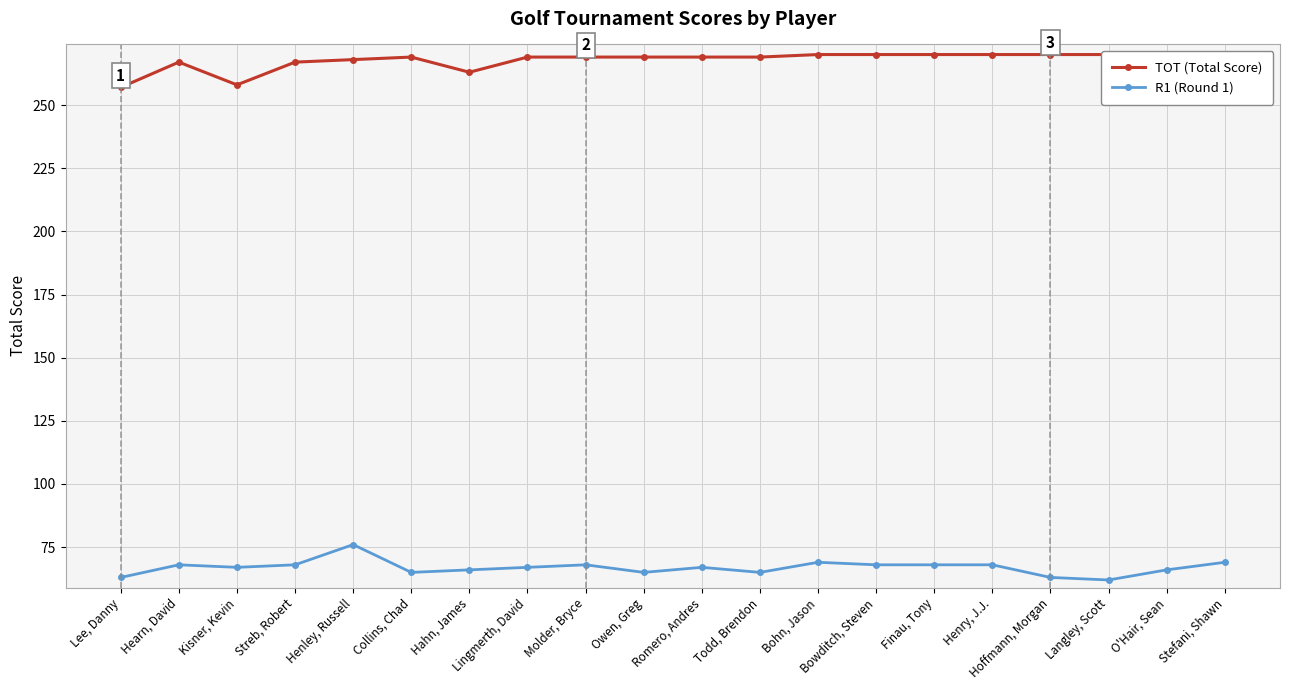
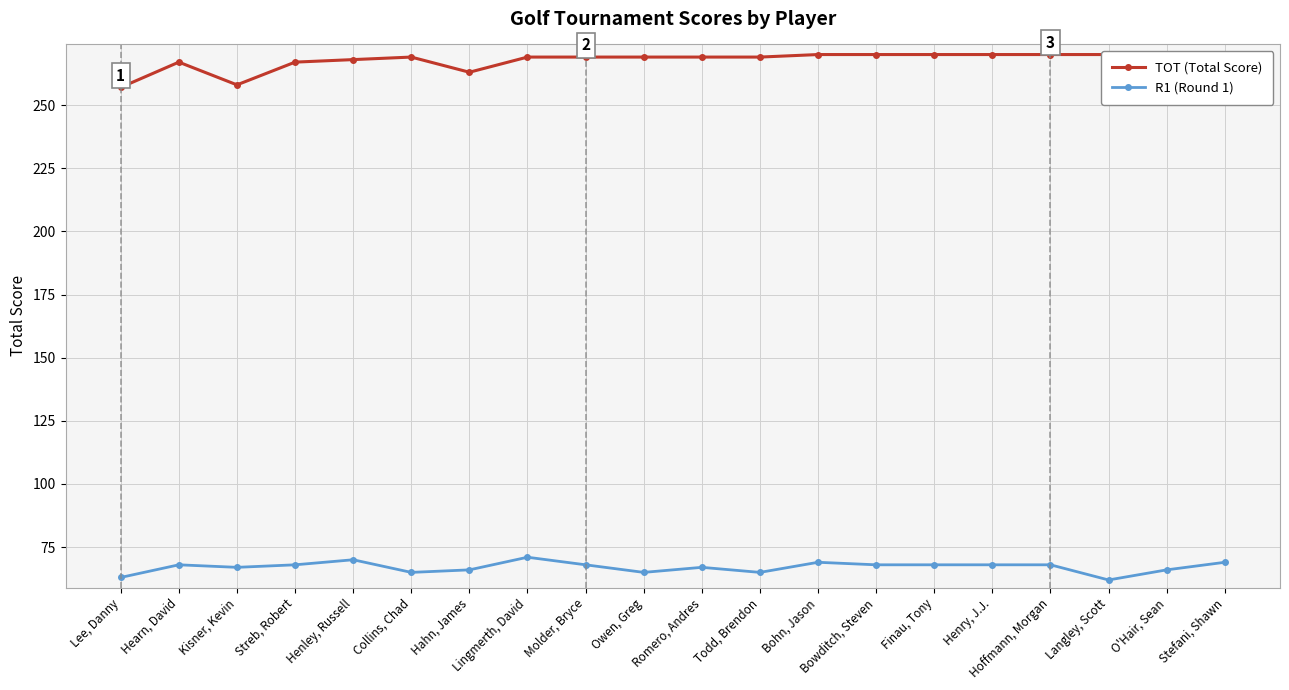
R1 (Round 1), Henley, Russell: 76 -> 70
R1 (Round 1), Lingmerth, David: 67 -> 71
R1 (Round 1), Hoffmann, Morgan: 63 -> 68
